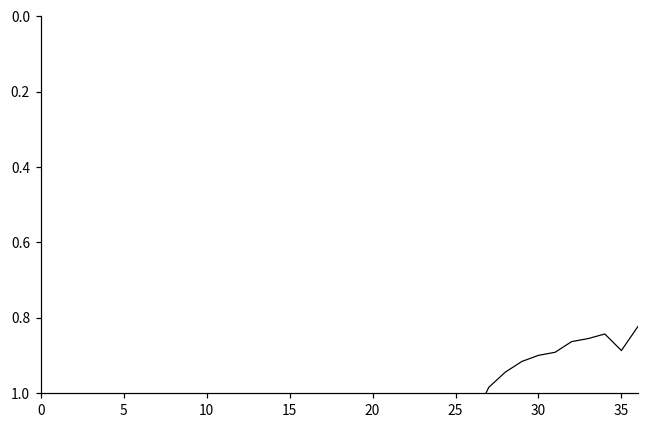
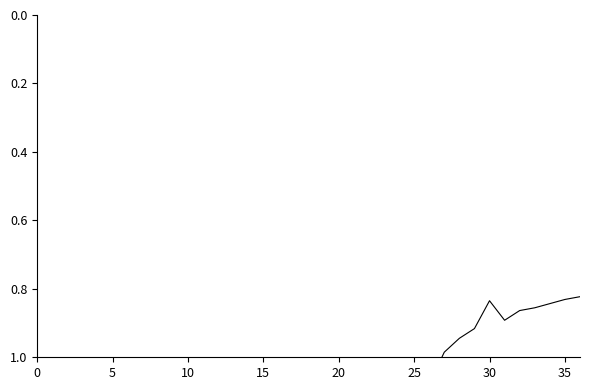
30: 0.90 -> 0.83
35: 0.89 -> 0.83
